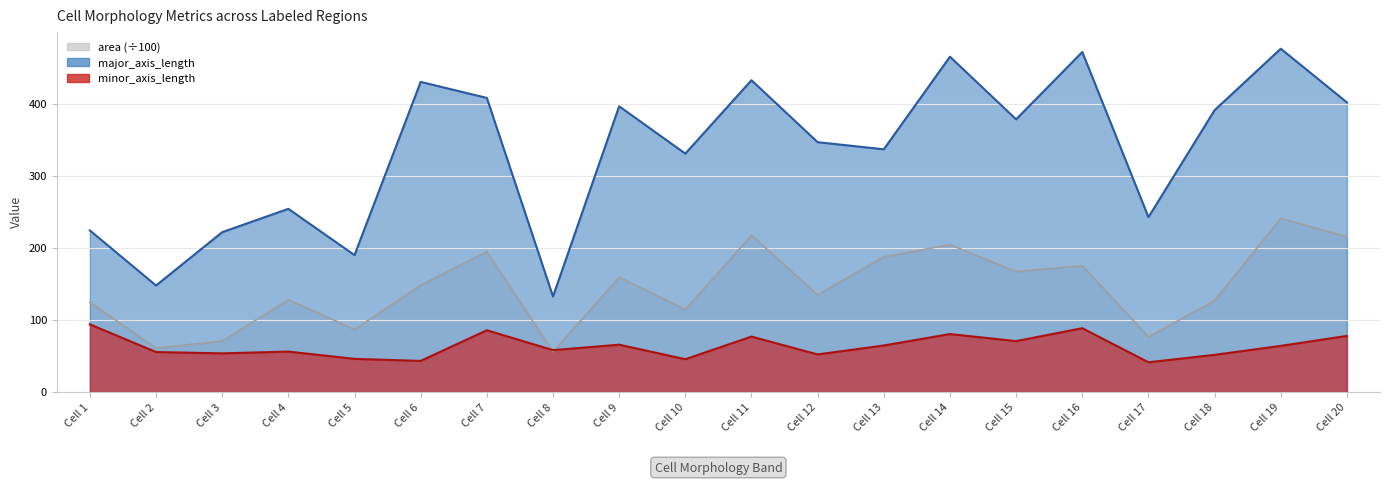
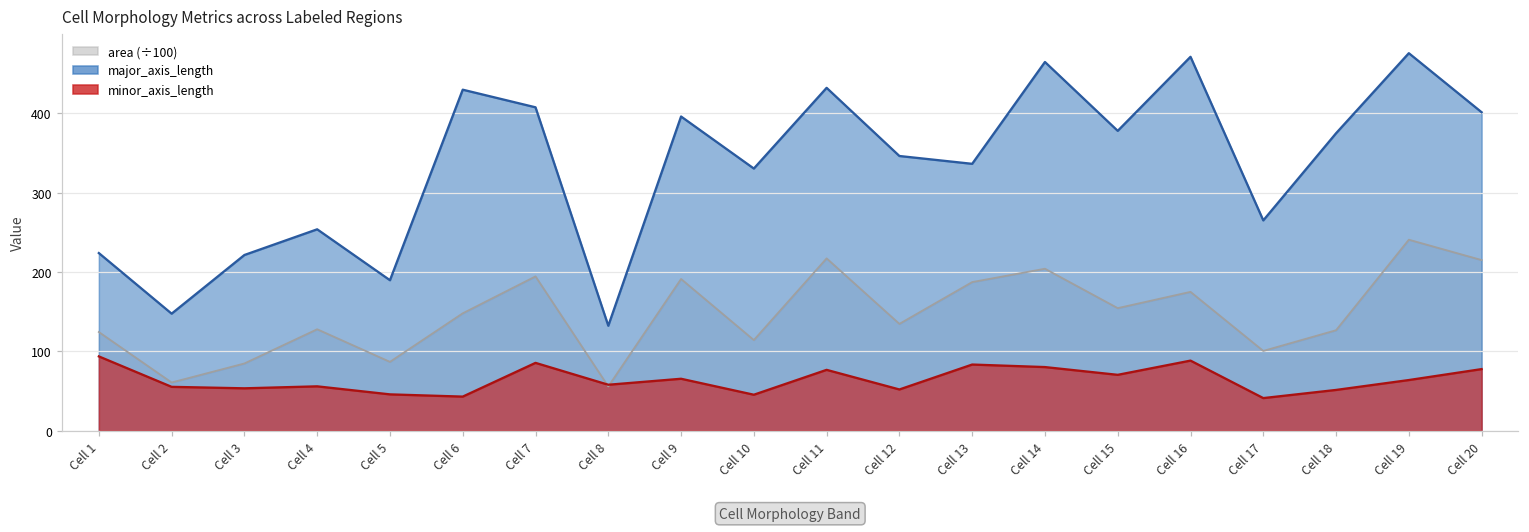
area (÷100), Cell 3: 70 -> 80
area (÷100), Cell 9: 160 -> 190
minor_axis_length, Cell 13: 60 -> 80
area (÷100), Cell 15: 170 -> 150
area (÷100), Cell 17: 80 -> 100
major_axis_length, Cell 17: 240 -> 270
major_axis_length, Cell 18: 390 -> 380
